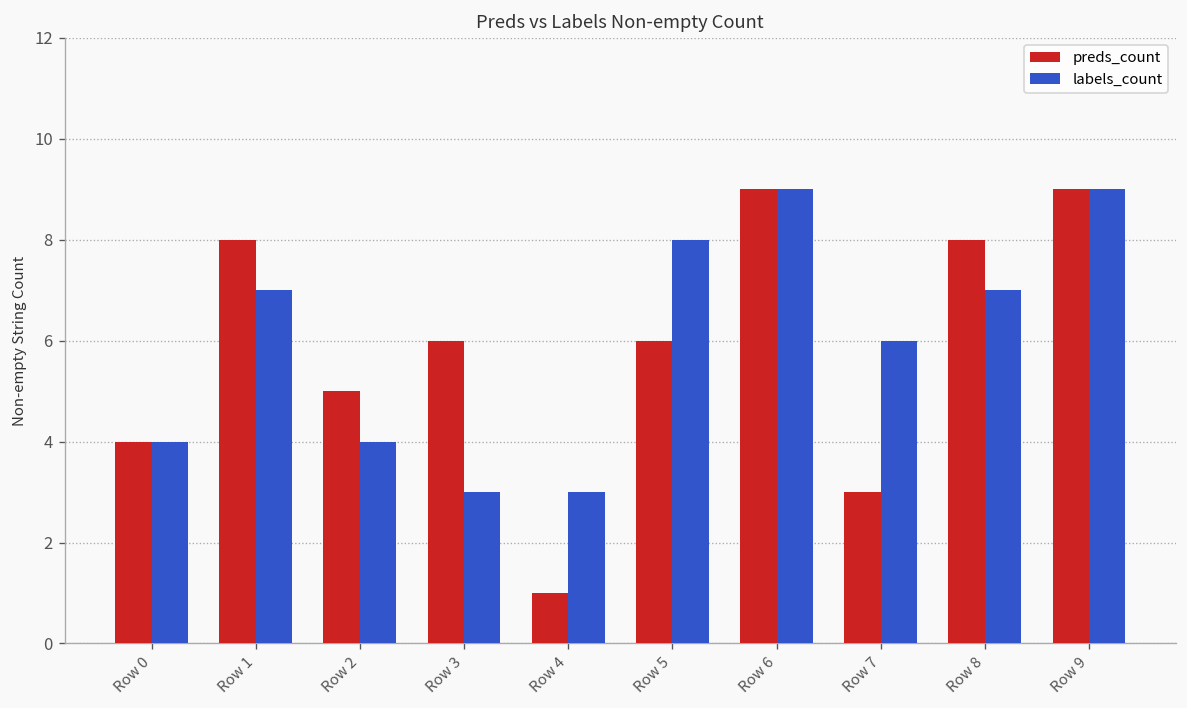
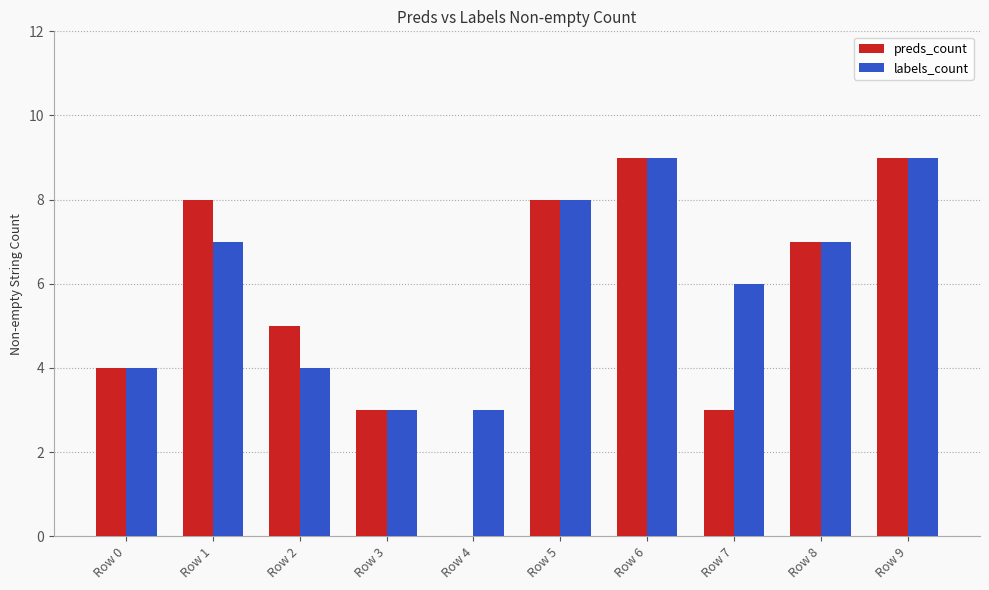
preds_count, Row 3: 6 -> 3
preds_count, Row 4: 1 -> 0
preds_count, Row 5: 6 -> 8
preds_count, Row 8: 8 -> 7
